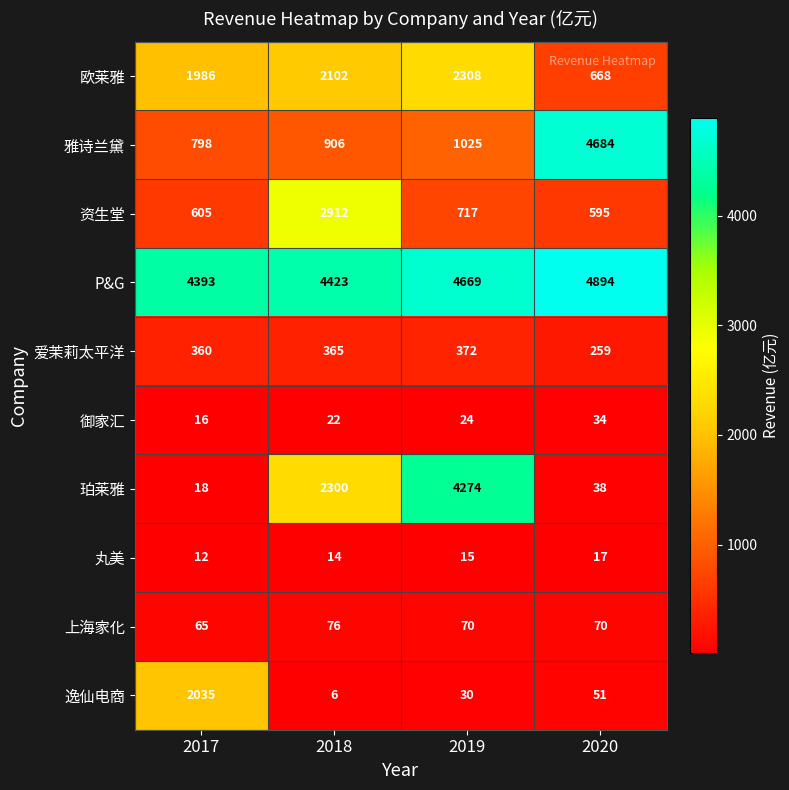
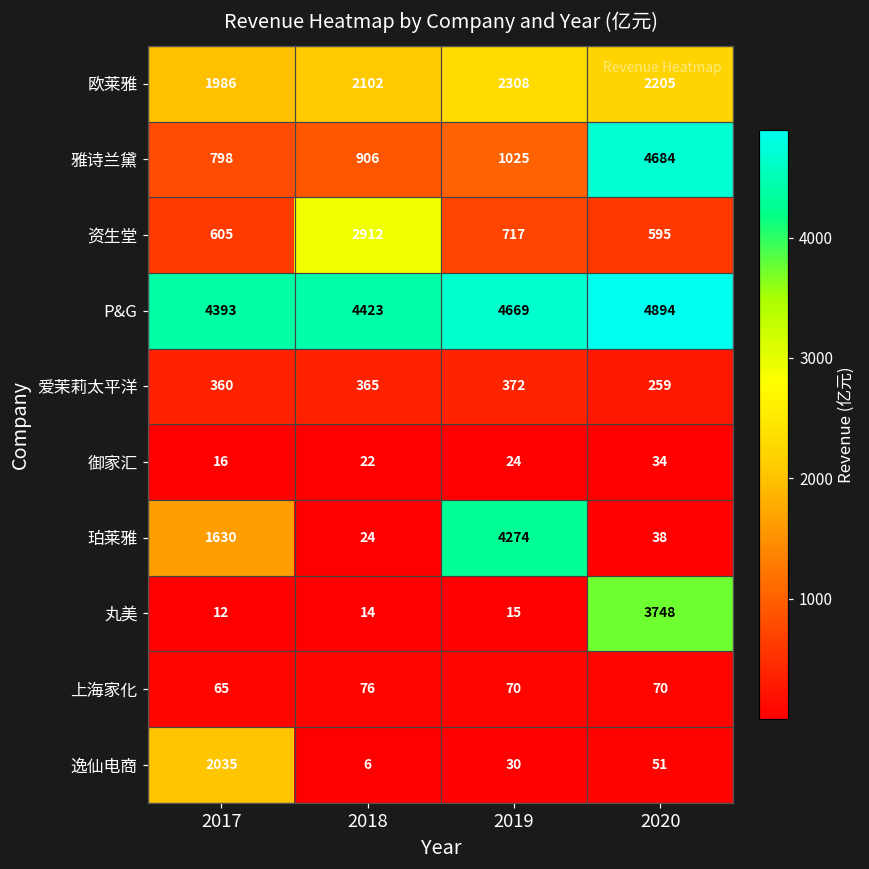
欧莱雅, 2020: 668 -> 2205
珀莱雅, 2017: 18 -> 1630
珀莱雅, 2018: 2300 -> 24
丸美, 2020: 17 -> 3748
